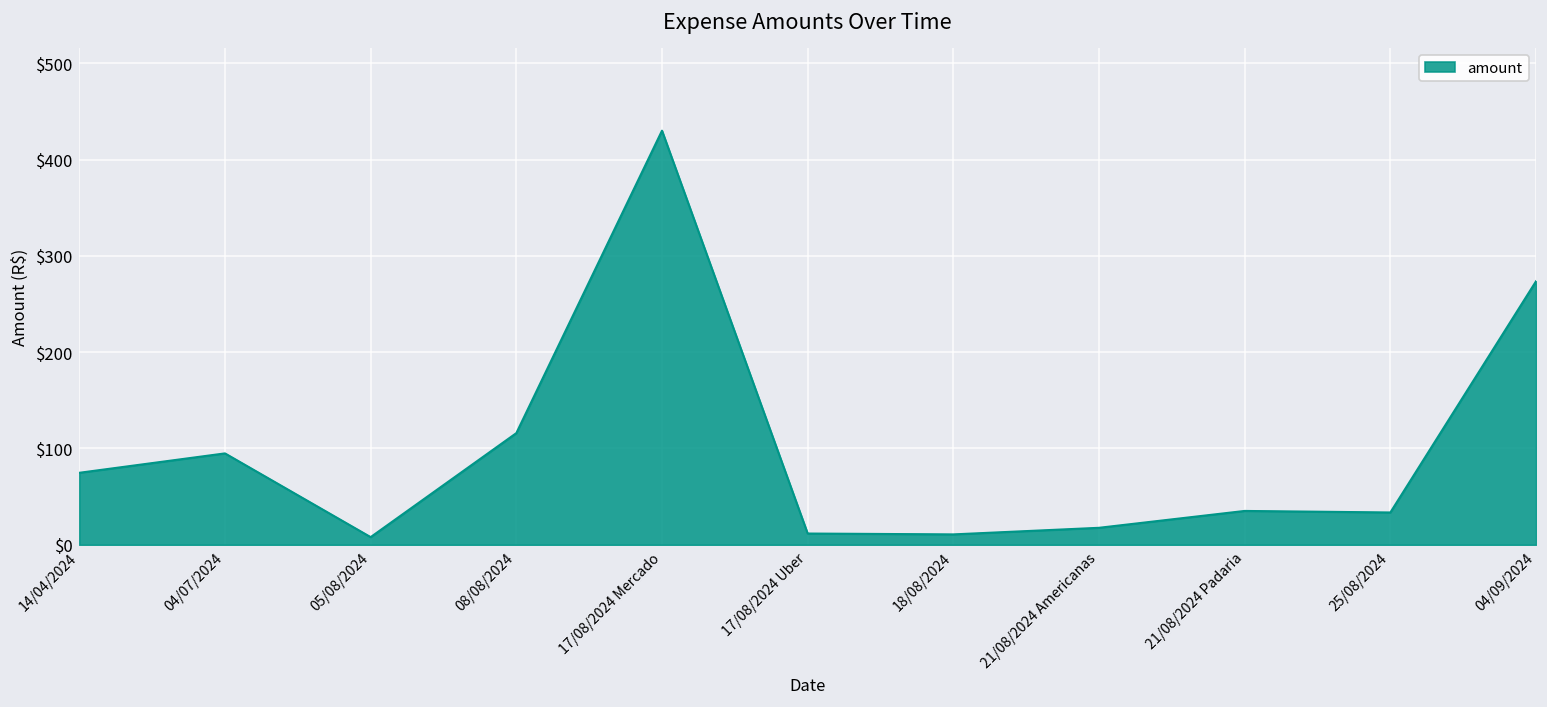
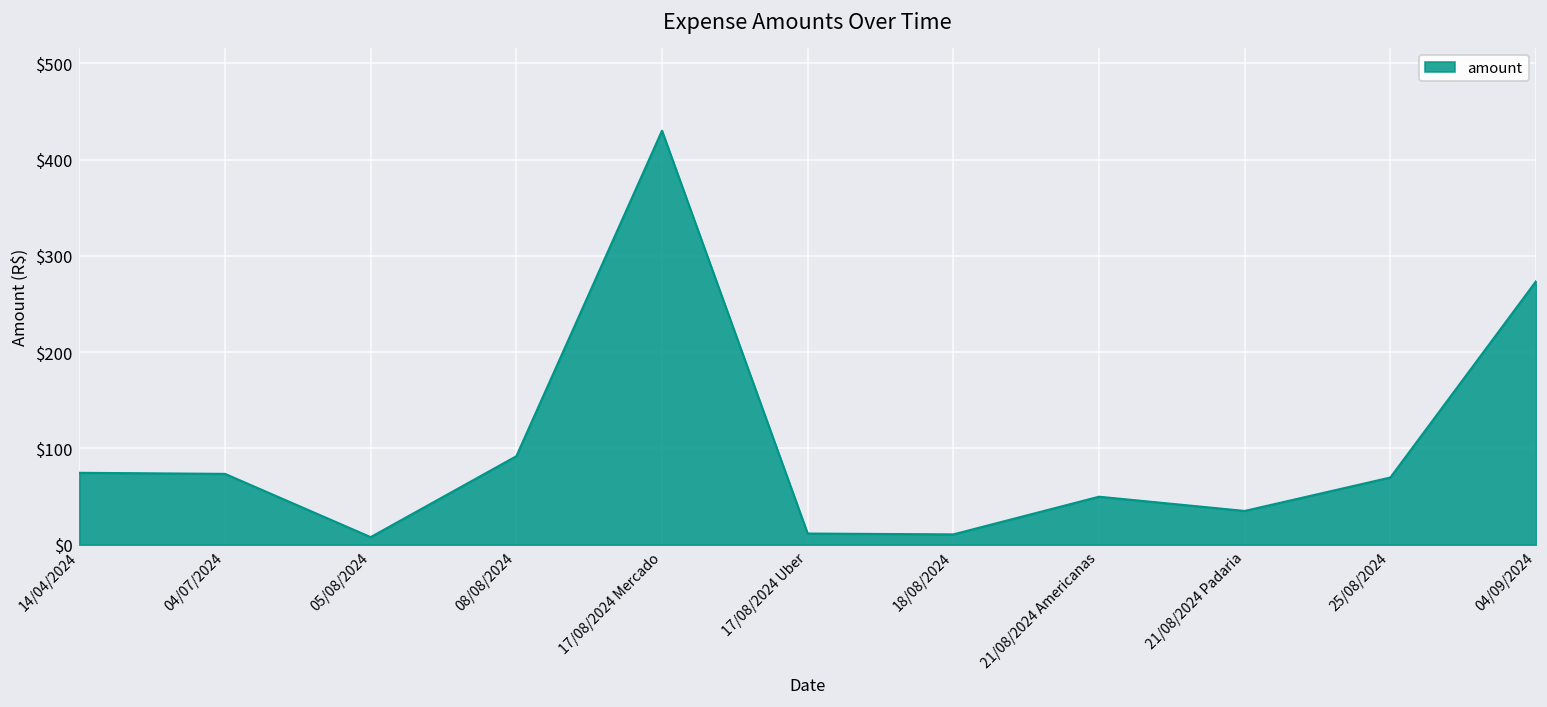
04/07/2024: $90 -> $70
08/08/2024: $120 -> $90
21/08/2024 Americanas: $20 -> $50
25/08/2024: $30 -> $70
